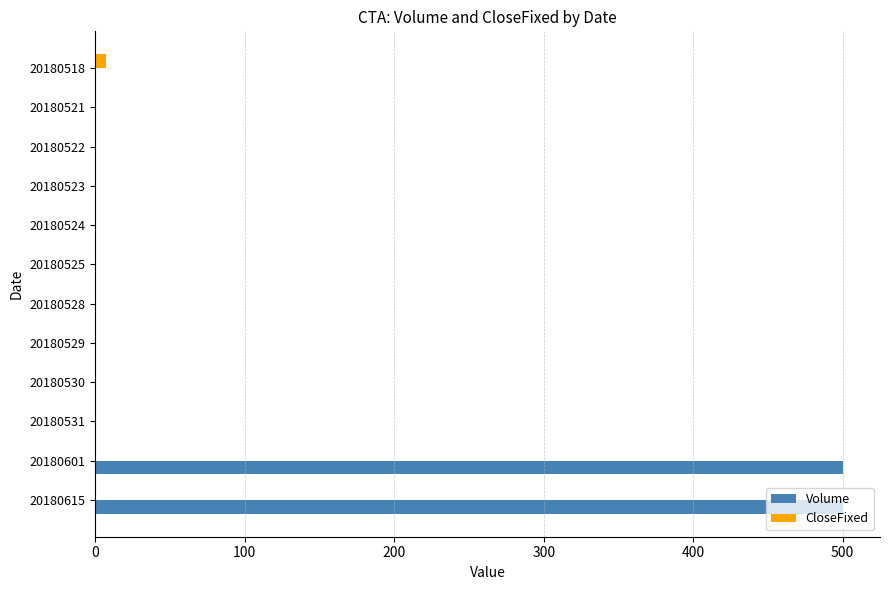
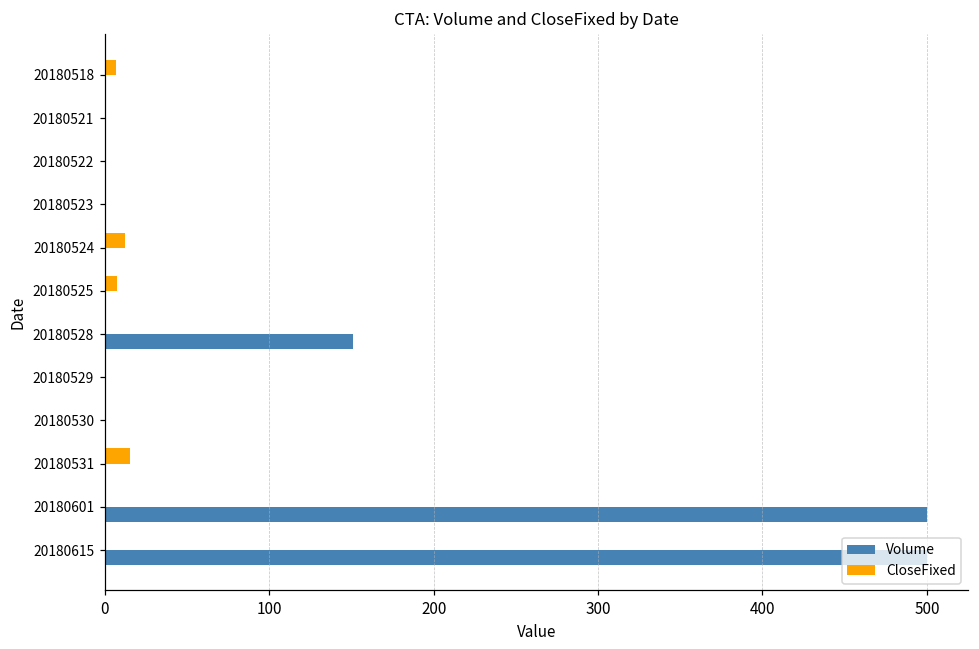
CloseFixed, 20180524: 1 -> 12
CloseFixed, 20180525: 1 -> 7
Volume, 20180528: 0 -> 151
CloseFixed, 20180531: 1 -> 15
